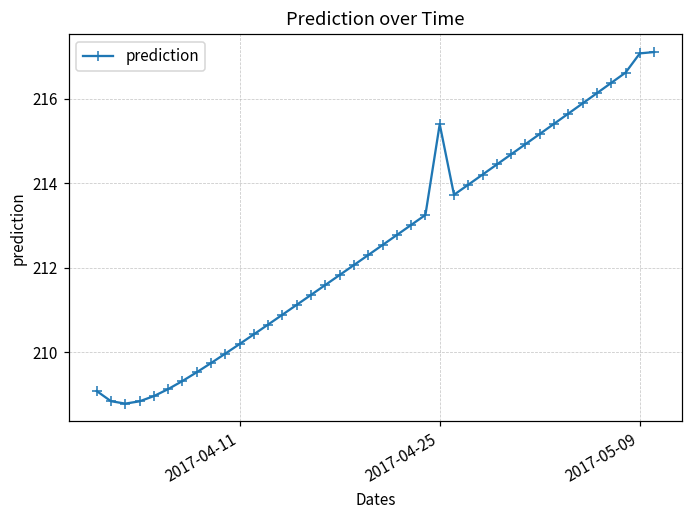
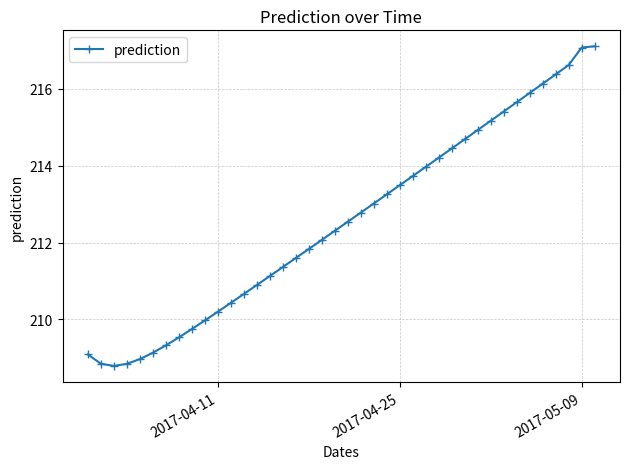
2017-04-25: 215.4 -> 213.5
